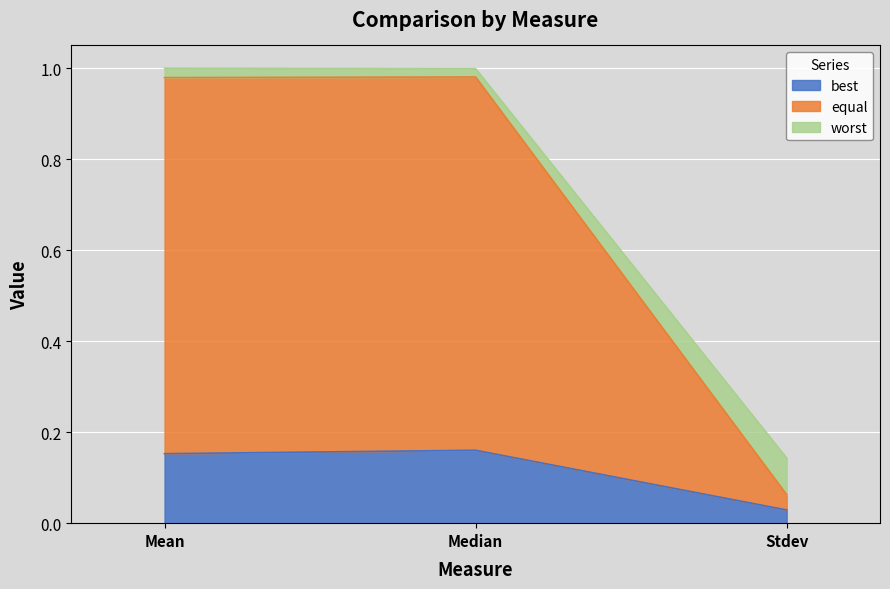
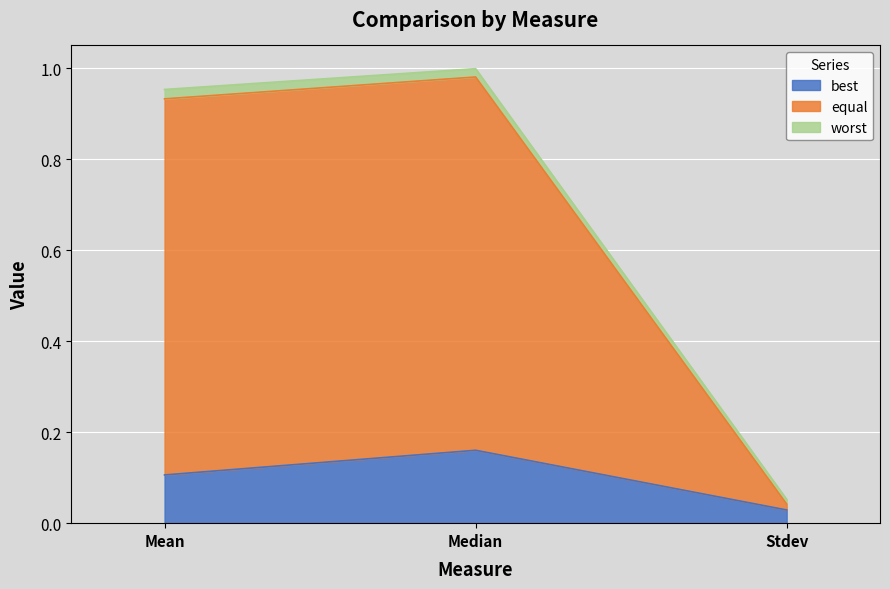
best, Mean: 0.15 -> 0.11
equal, Stdev: 0.03 -> 0.01
worst, Stdev: 0.08 -> 0.01
